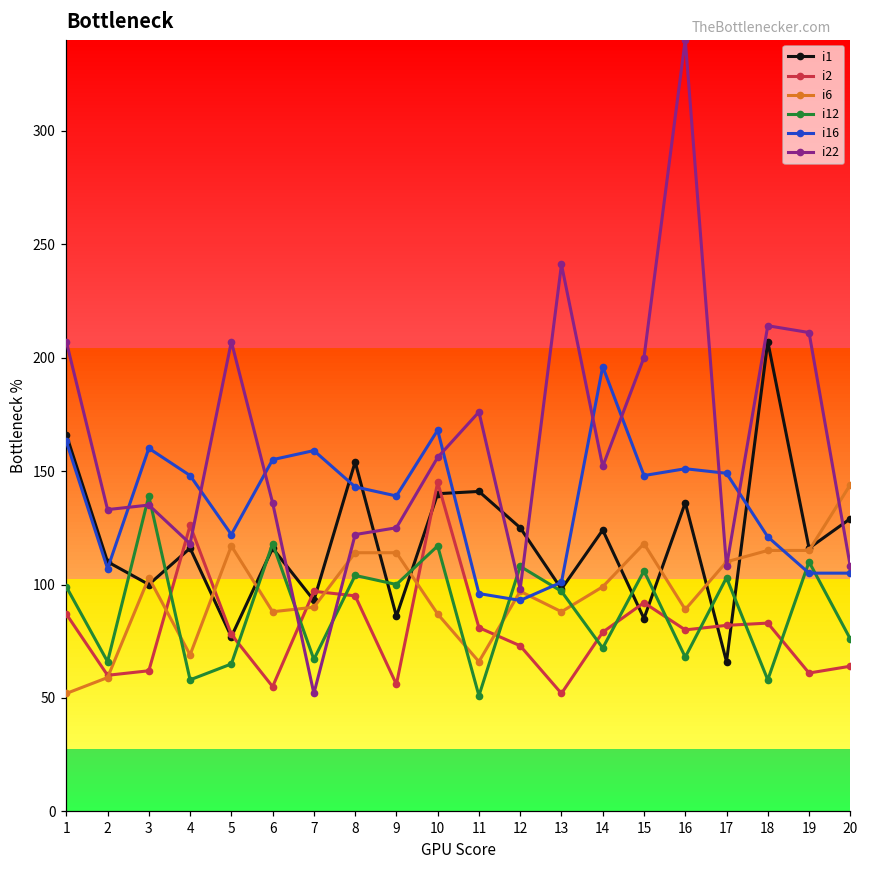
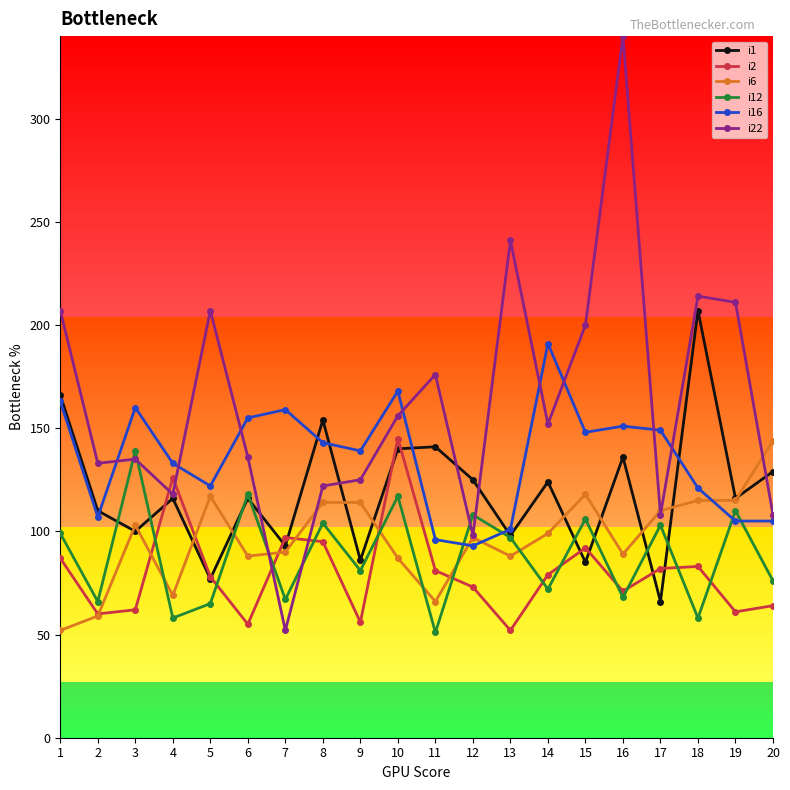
i16, 4: 148 -> 133
i12, 9: 100 -> 81
i16, 14: 196 -> 191
i2, 16: 80 -> 71
